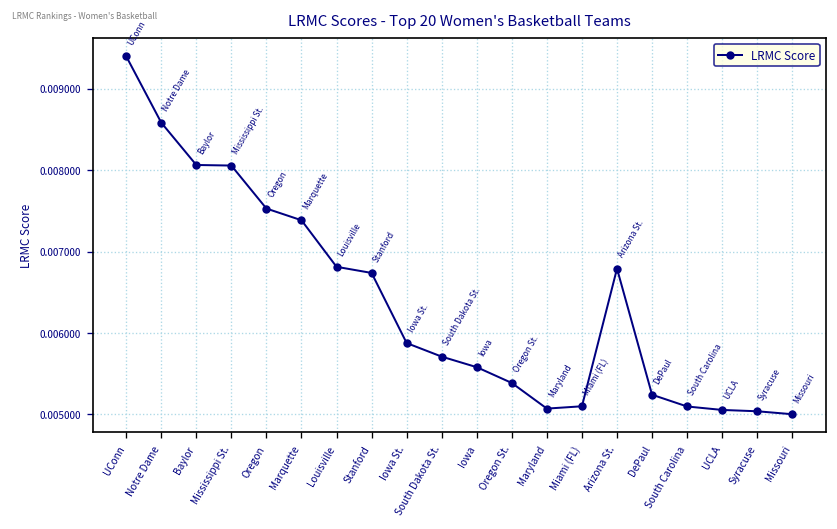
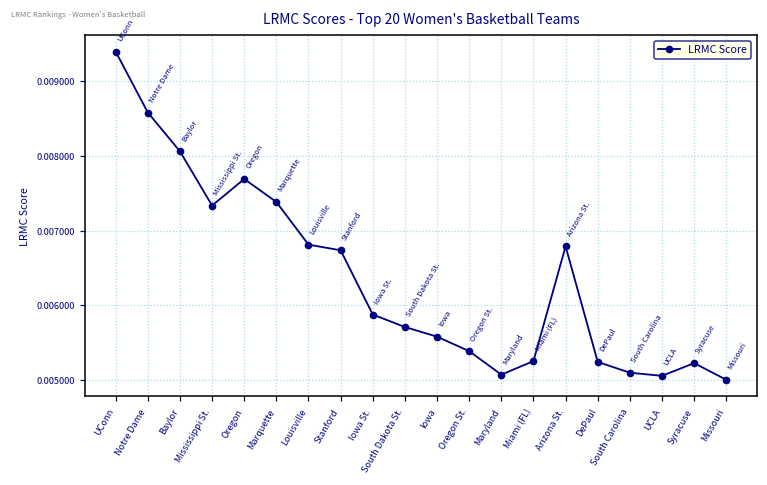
Mississippi St.: 0.0081 -> 0.0073
Oregon: 0.0075 -> 0.0077
Miami (FL): 0.0051 -> 0.0053
Syracuse: 0.0050 -> 0.0052
